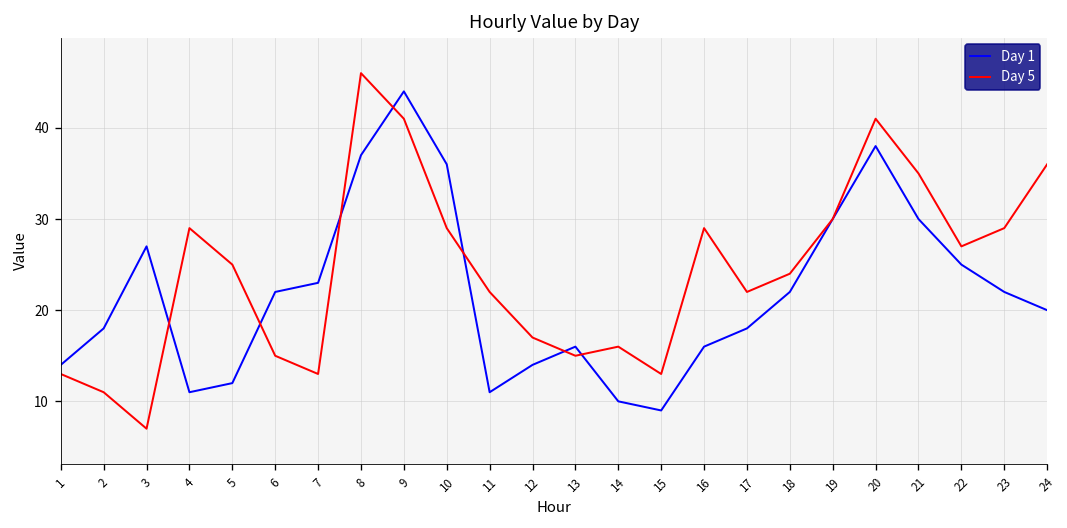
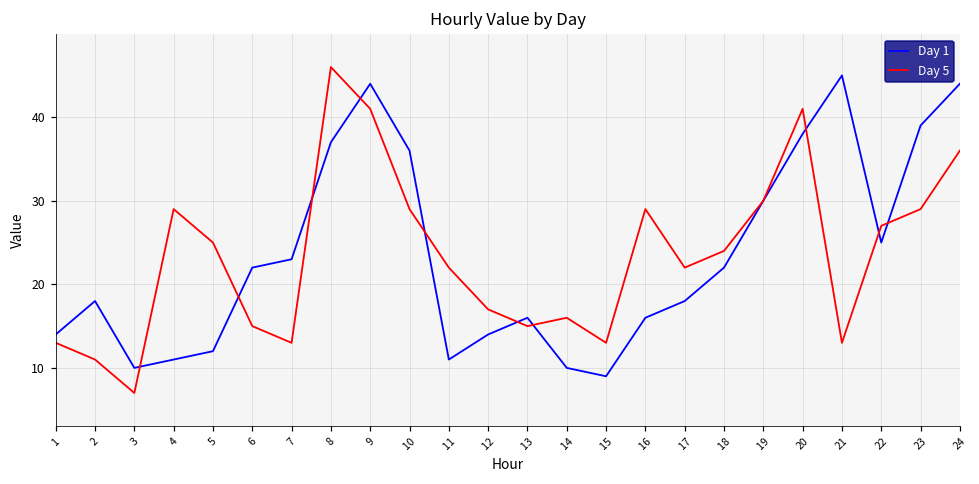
Day 1, 3: 27 -> 10
Day 1, 21: 30 -> 45
Day 5, 21: 35 -> 13
Day 1, 23: 22 -> 39
Day 1, 24: 20 -> 44
